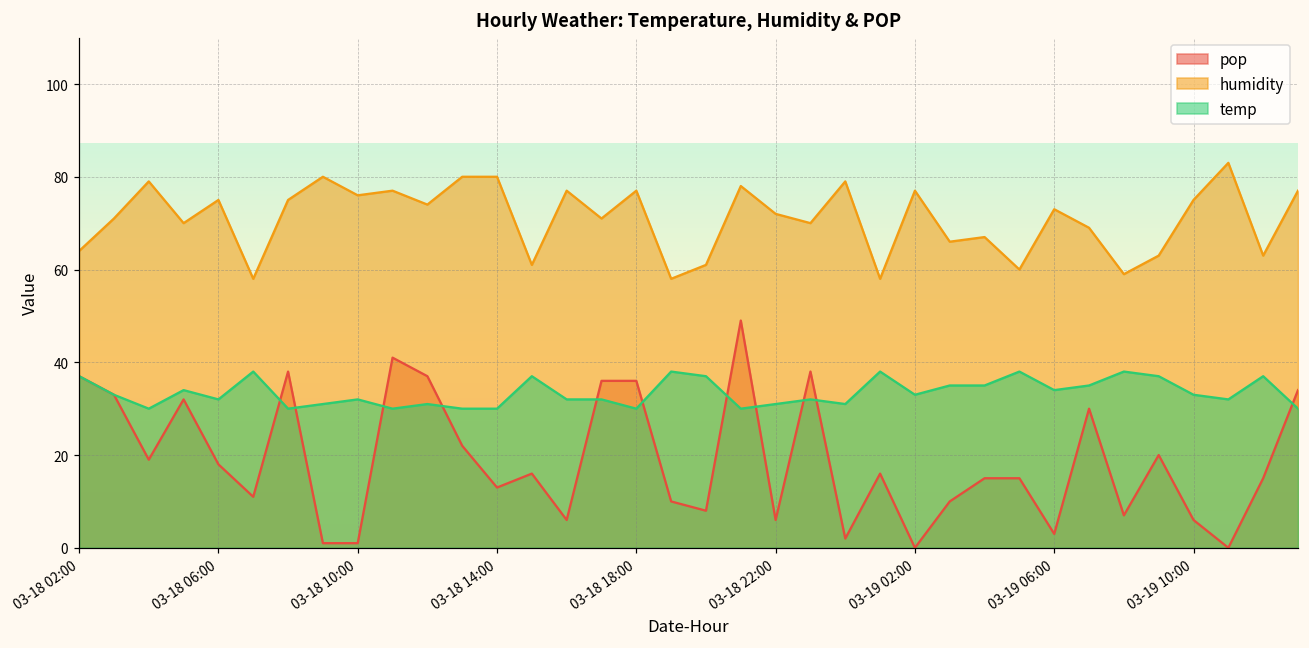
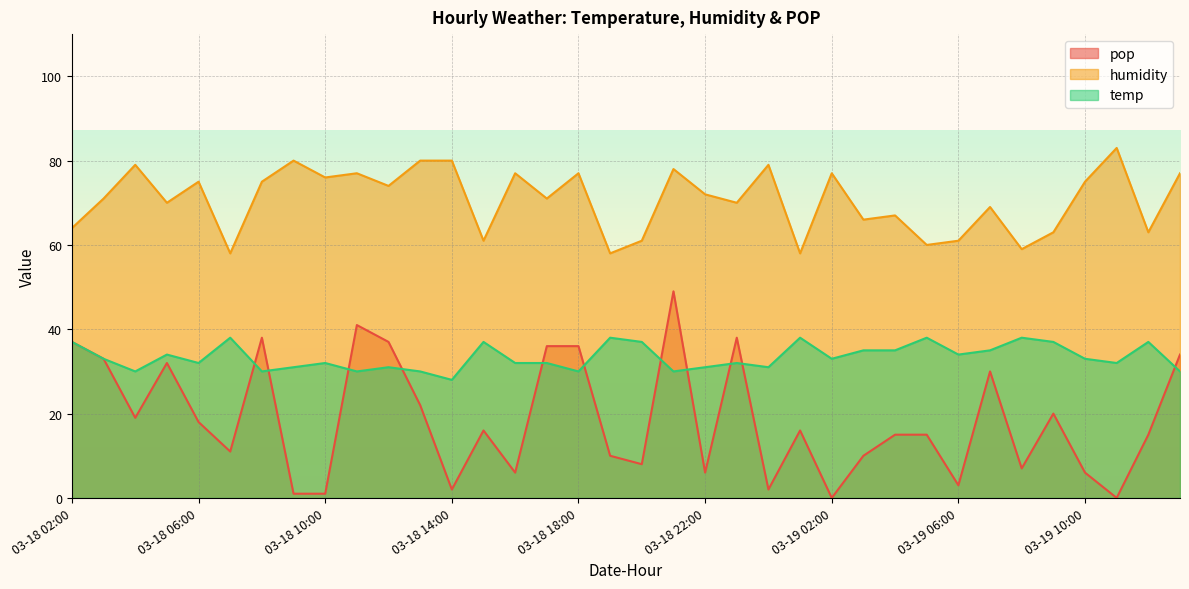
pop, 03-18 14:00: 13 -> 2
temp, 03-18 14:00: 30 -> 28
humidity, 03-19 06:00: 73 -> 61
